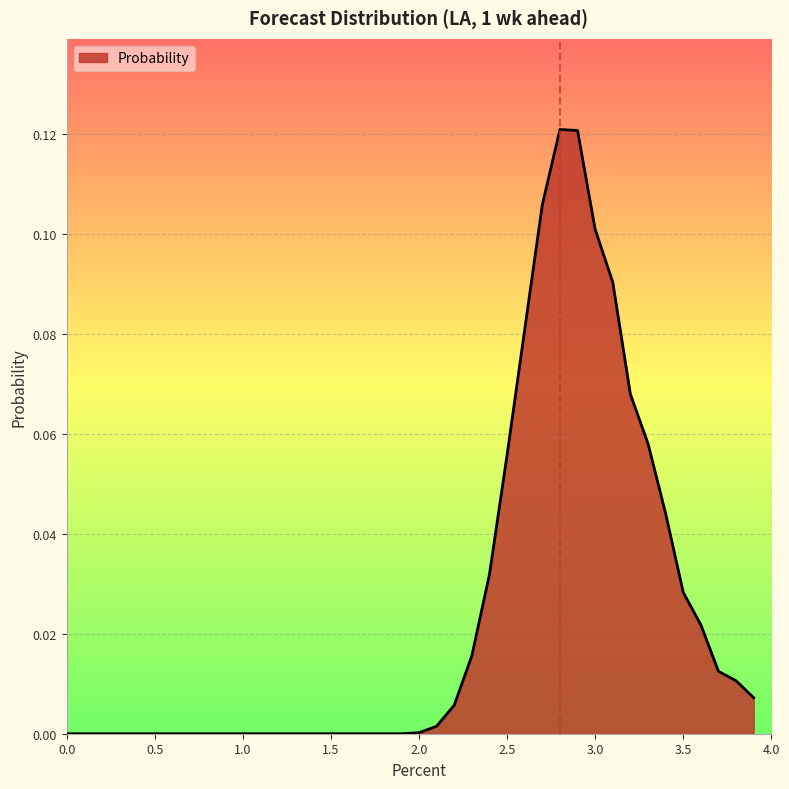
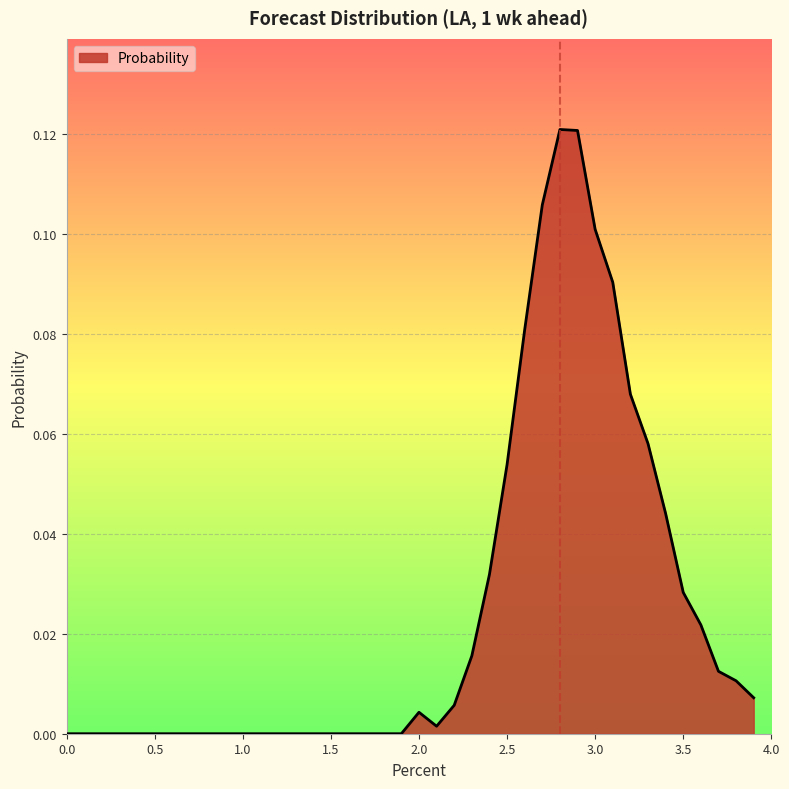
2.0: 0.000 -> 0.004
2.5: 0.056 -> 0.054
